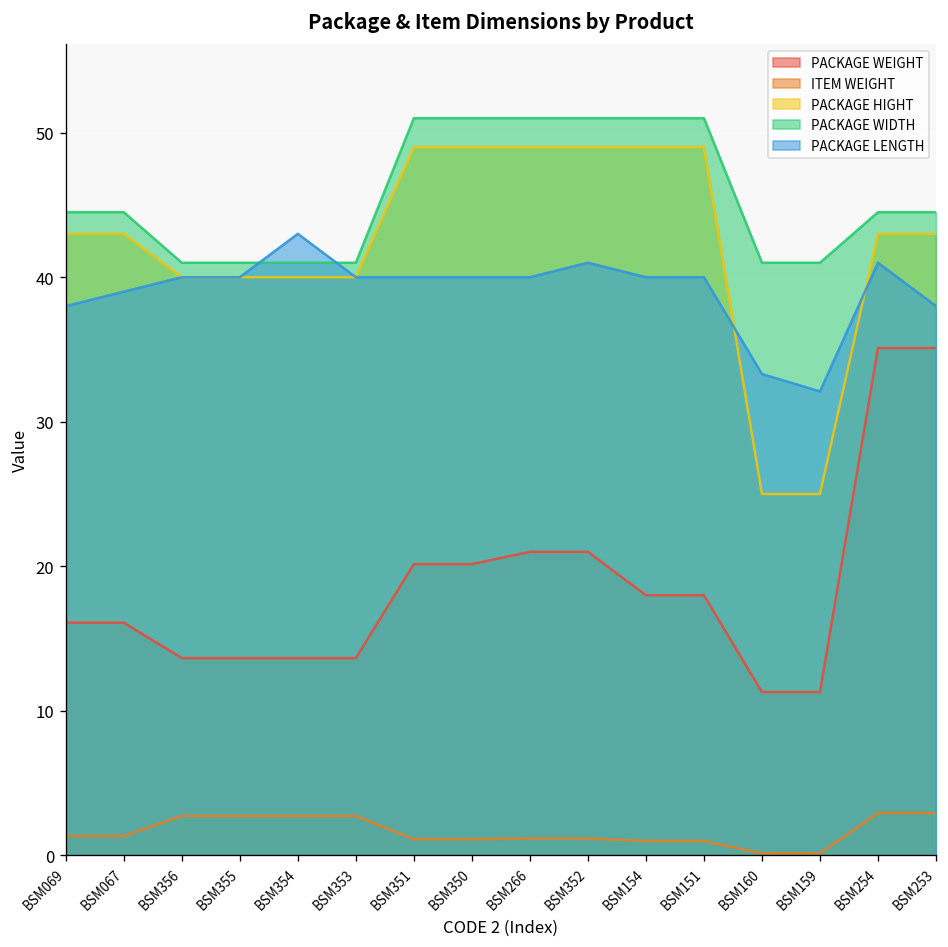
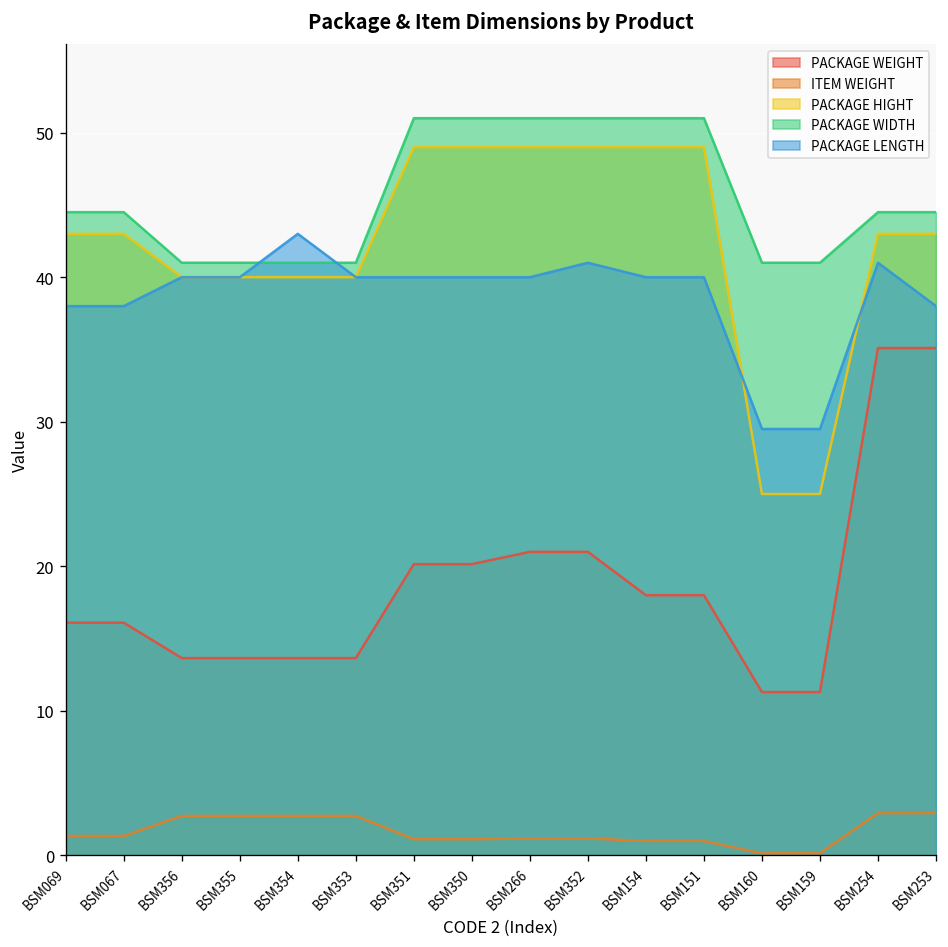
PACKAGE LENGTH, BSM067: 39 -> 38
PACKAGE LENGTH, BSM160: 33.3 -> 29.5
PACKAGE LENGTH, BSM159: 32.1 -> 29.5
